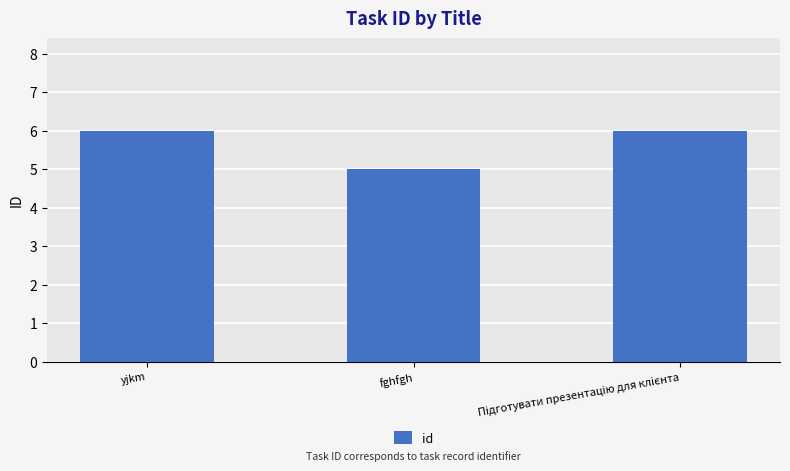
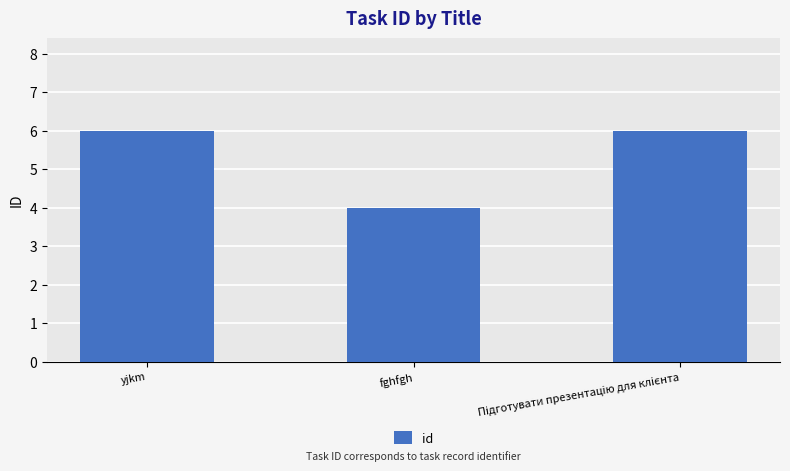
fghfgh: 5 -> 4
